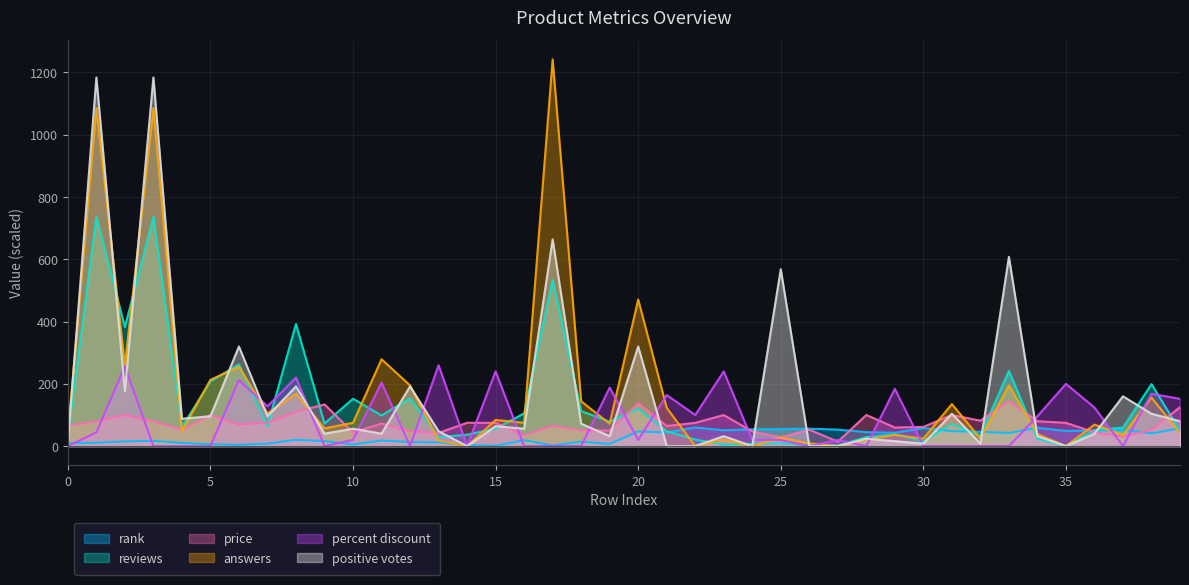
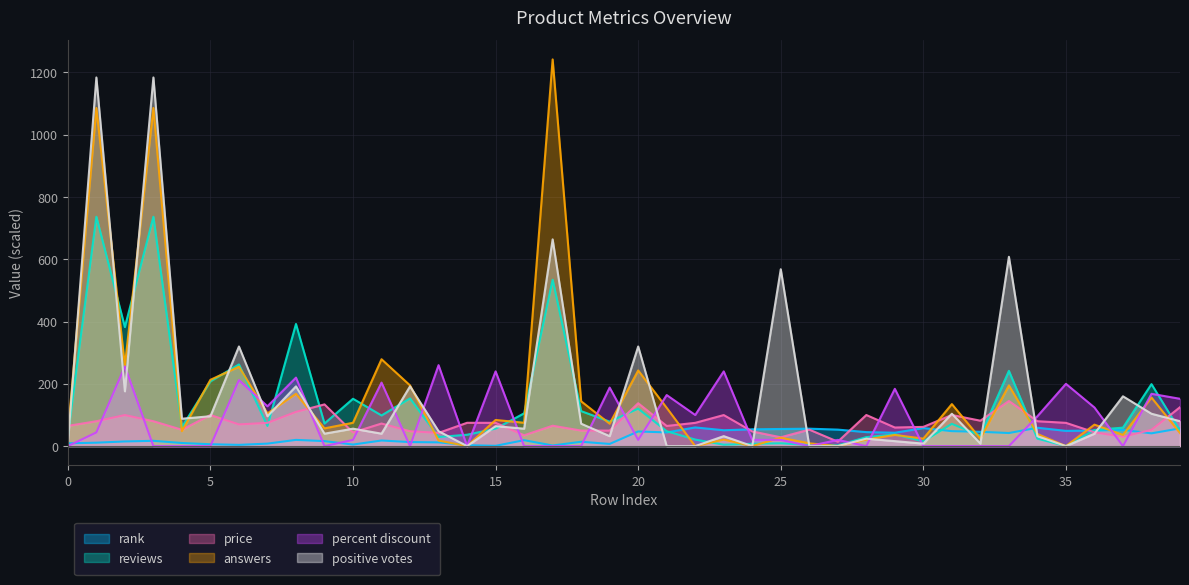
answers, 20: 470 -> 240
